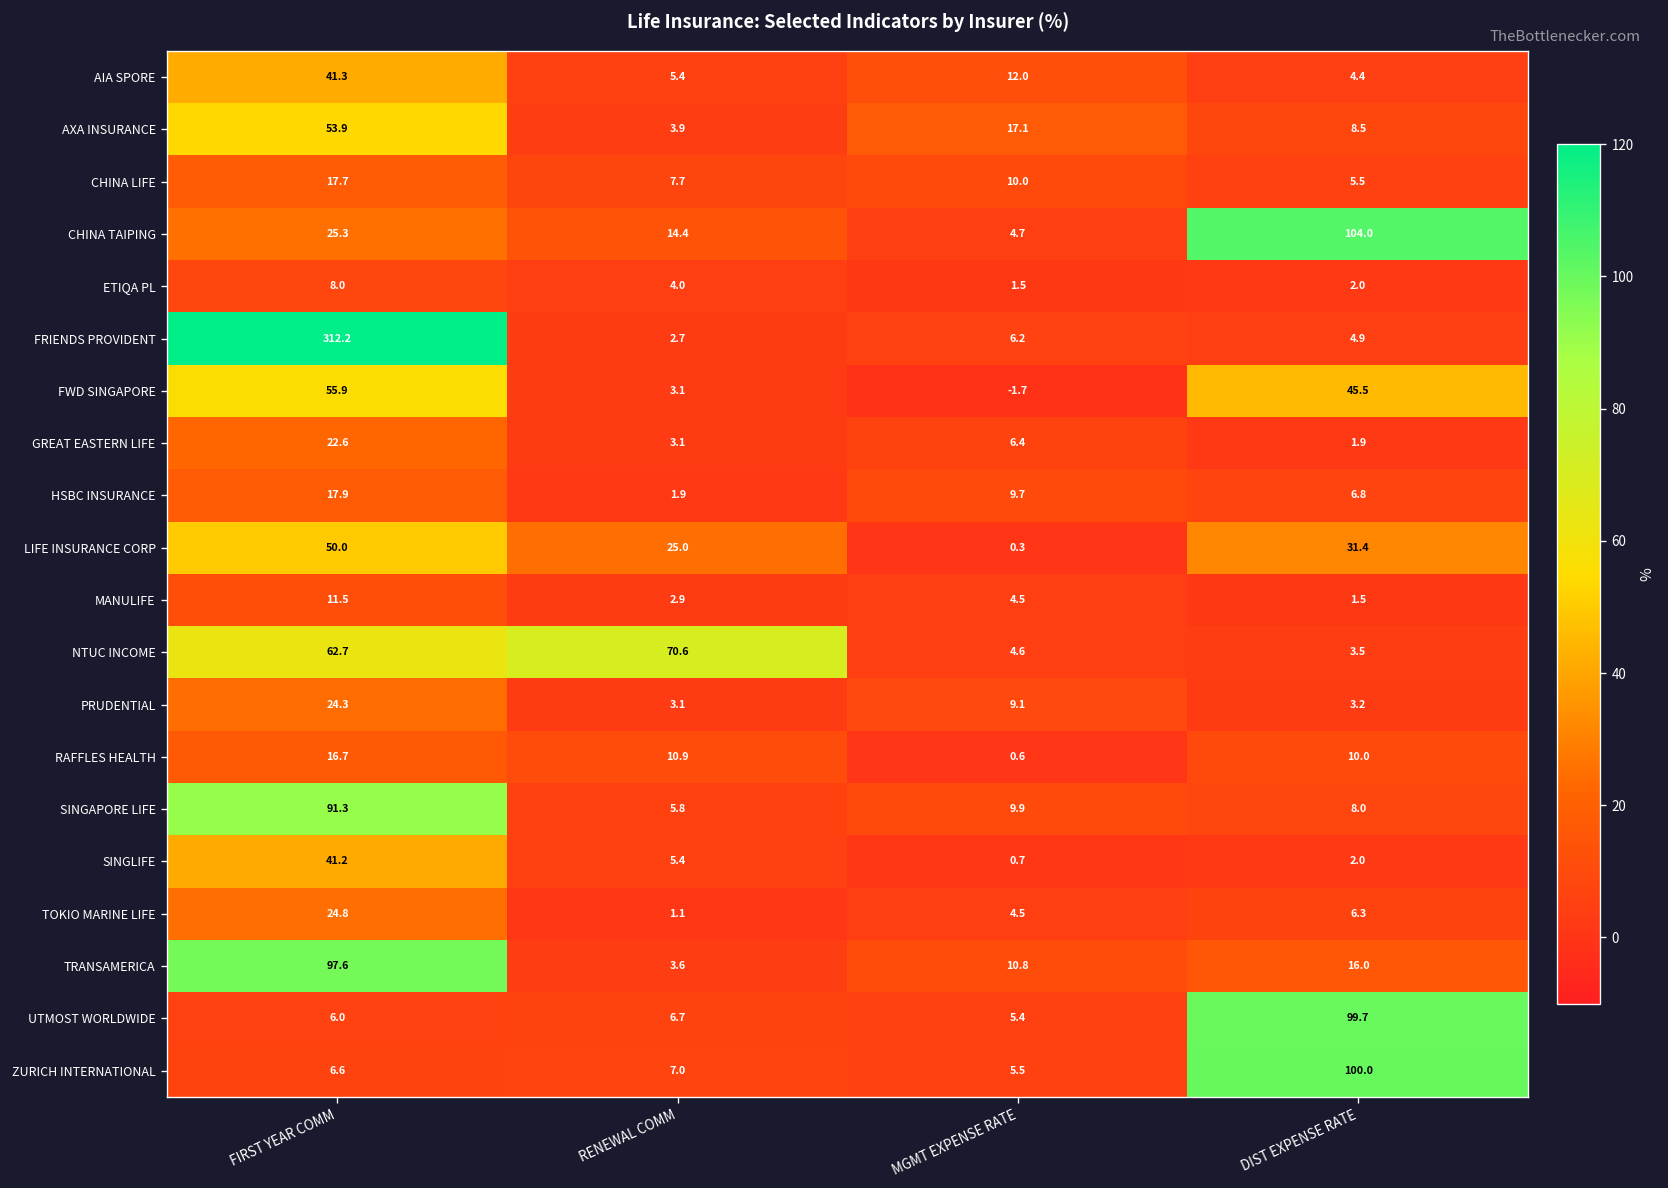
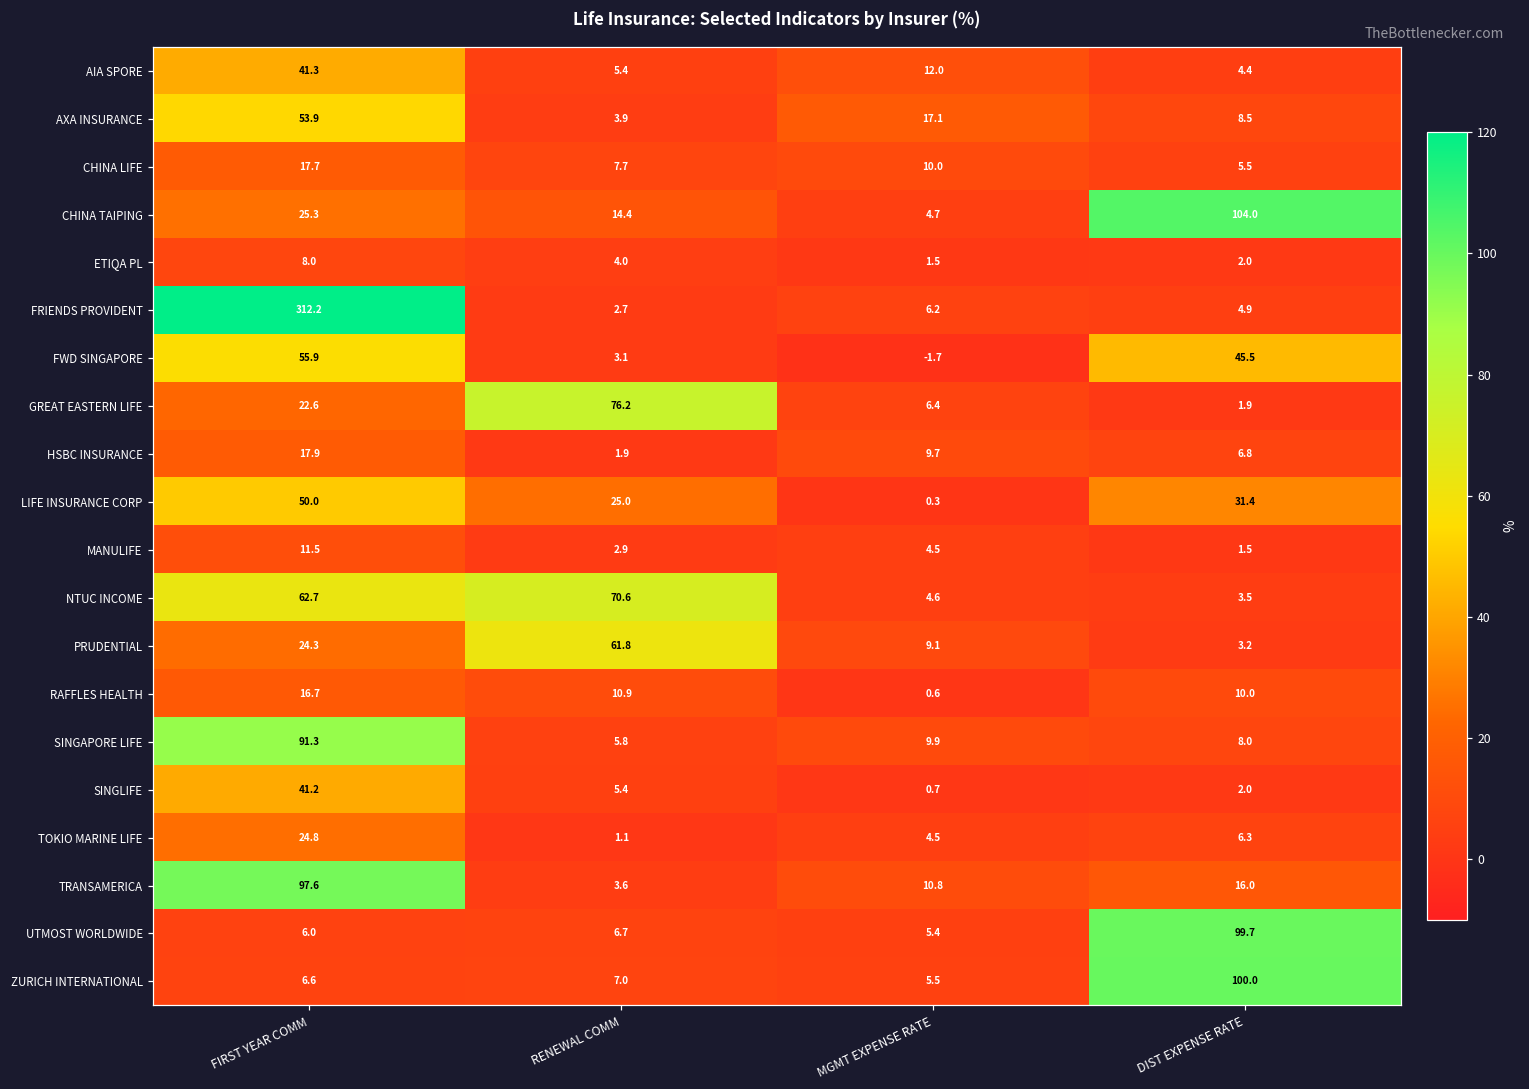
GREAT EASTERN LIFE, RENEWAL COMM: 3.1 -> 76.2
PRUDENTIAL, RENEWAL COMM: 3.1 -> 61.8
